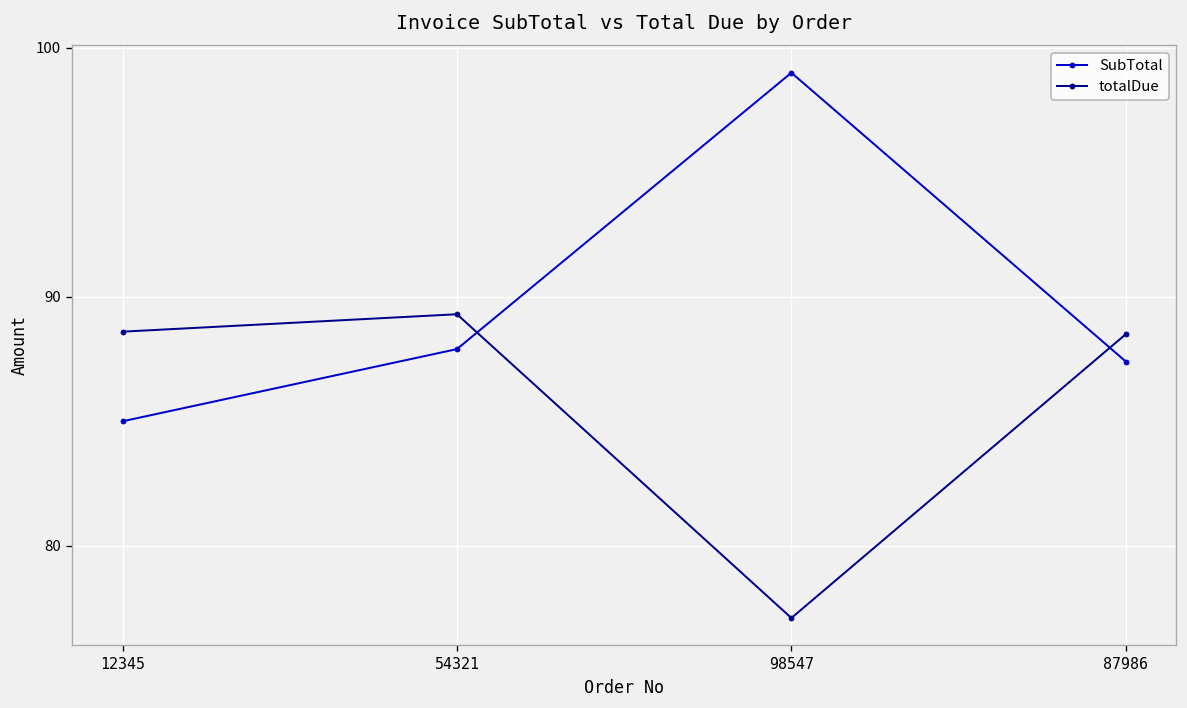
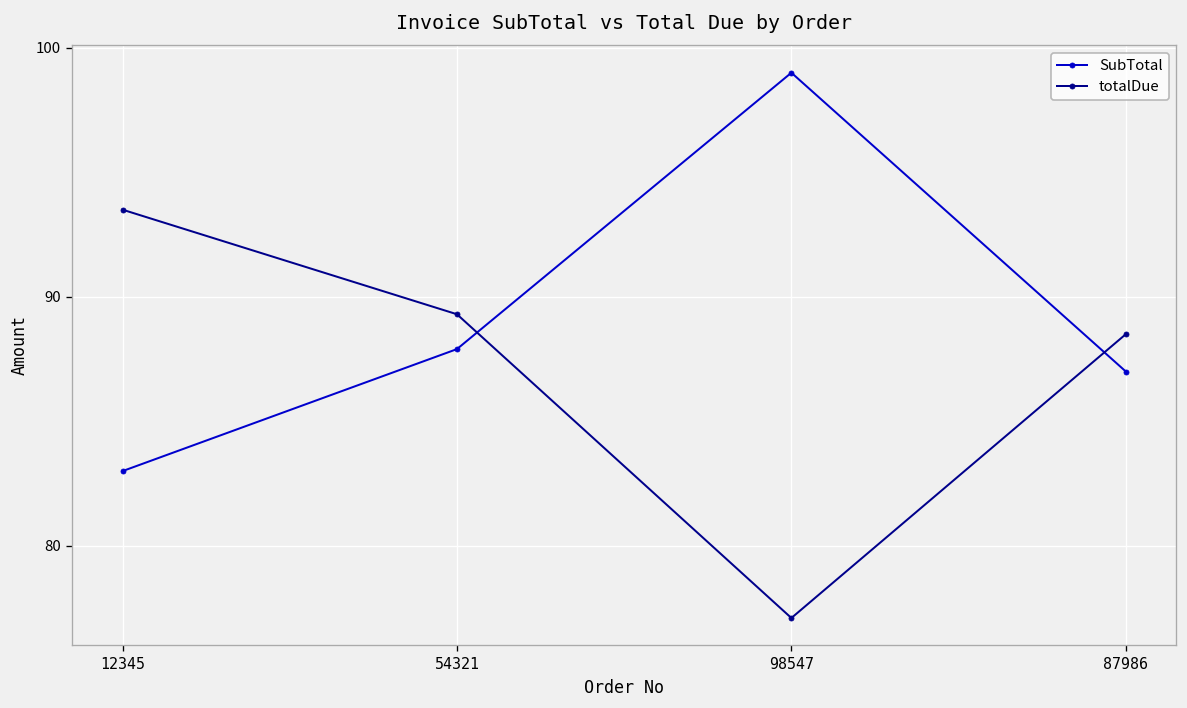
SubTotal, 12345: 85 -> 83
totalDue, 12345: 88.6 -> 93.5
SubTotal, 87986: 87.4 -> 87.0
